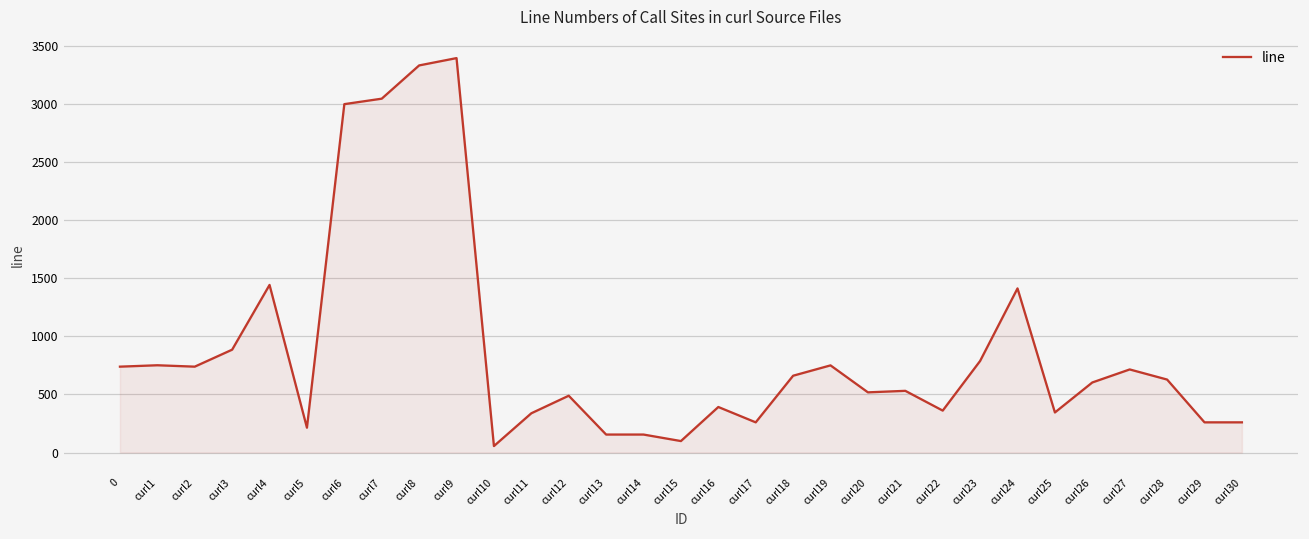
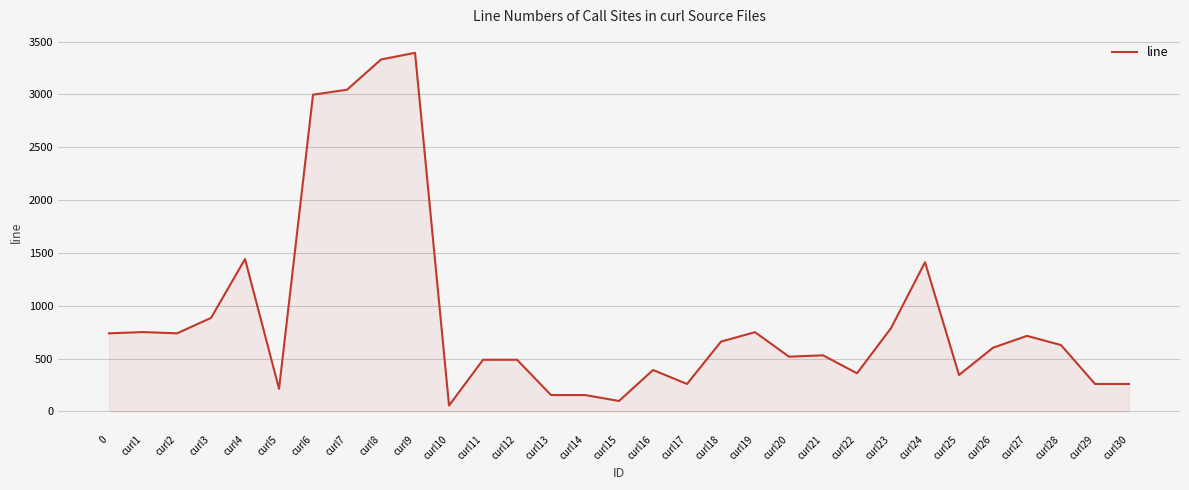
curl11: 340 -> 490
